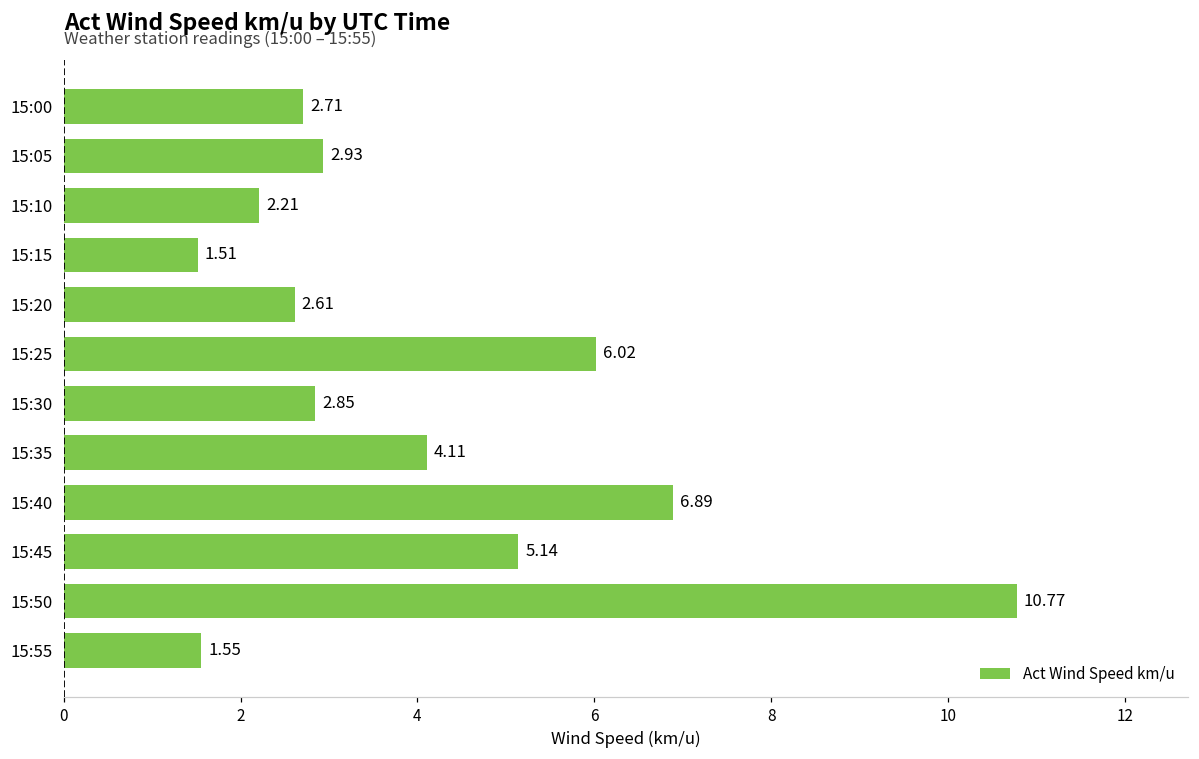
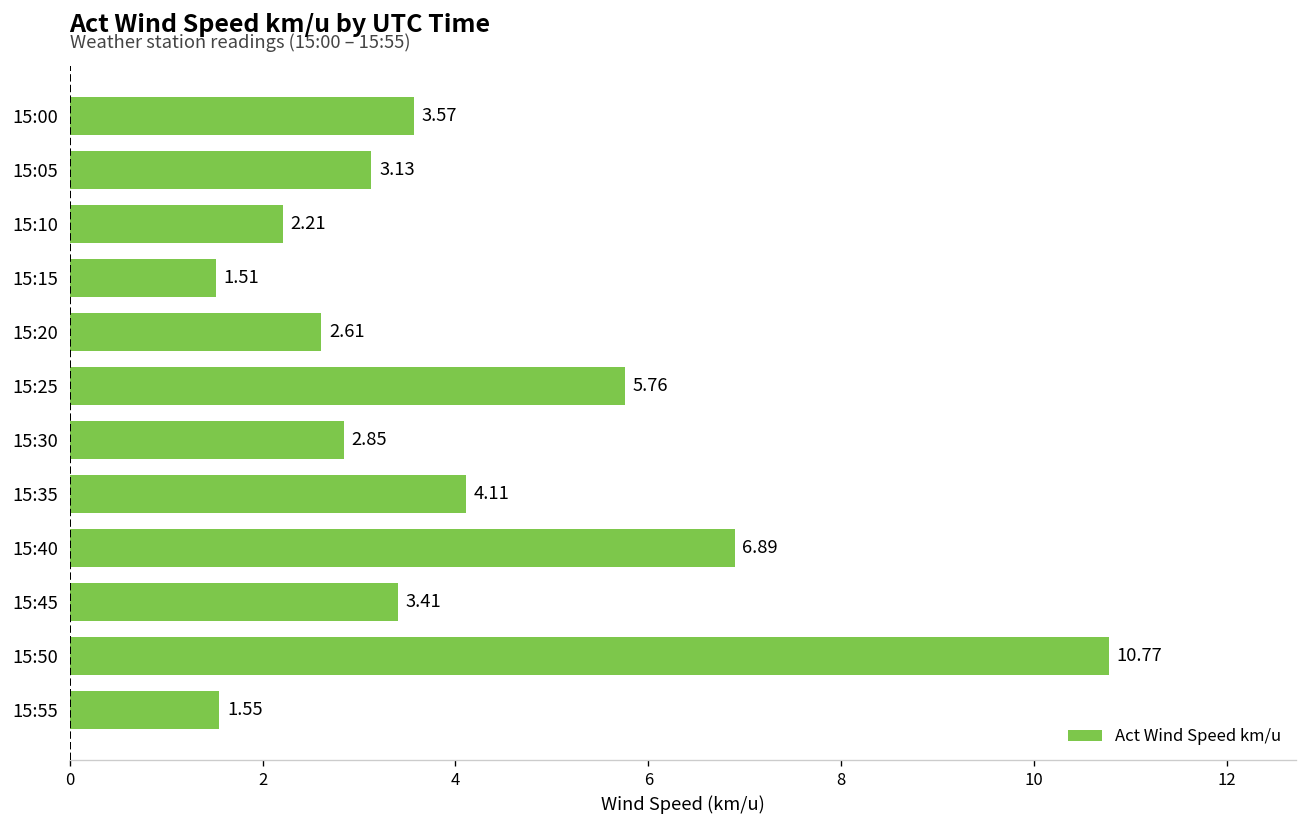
15:00: 2.71 -> 3.57
15:05: 2.93 -> 3.13
15:25: 6.02 -> 5.76
15:45: 5.14 -> 3.41
